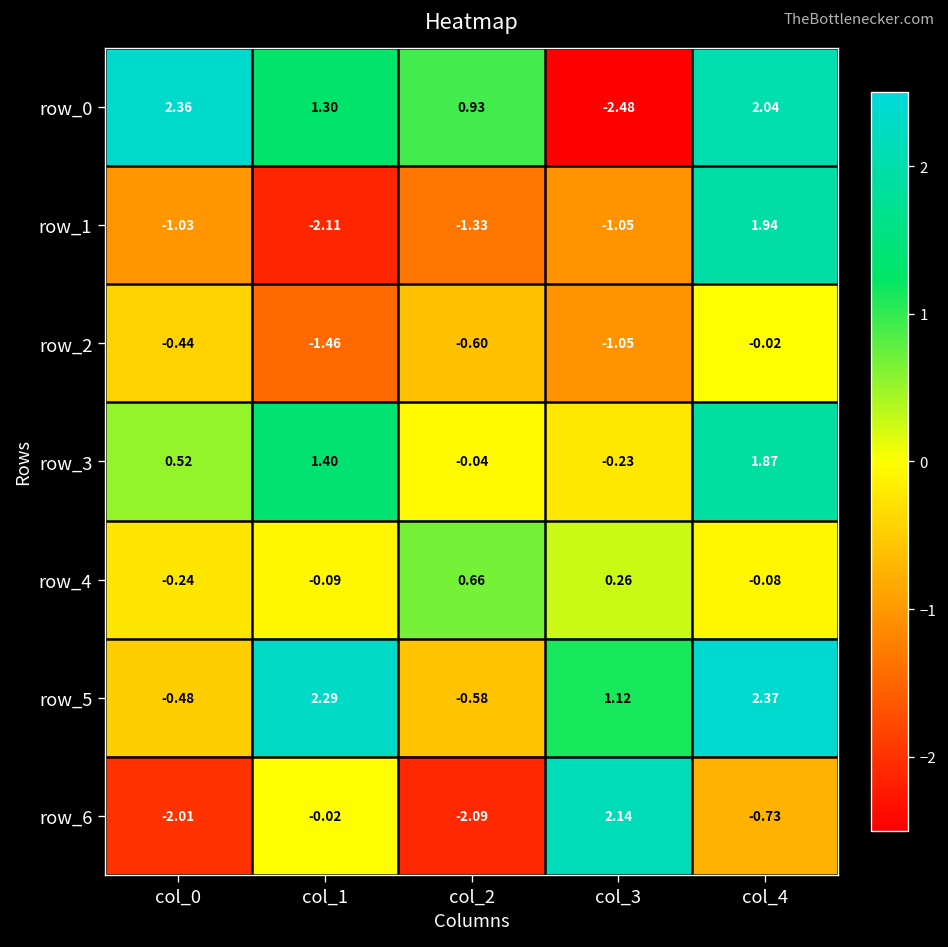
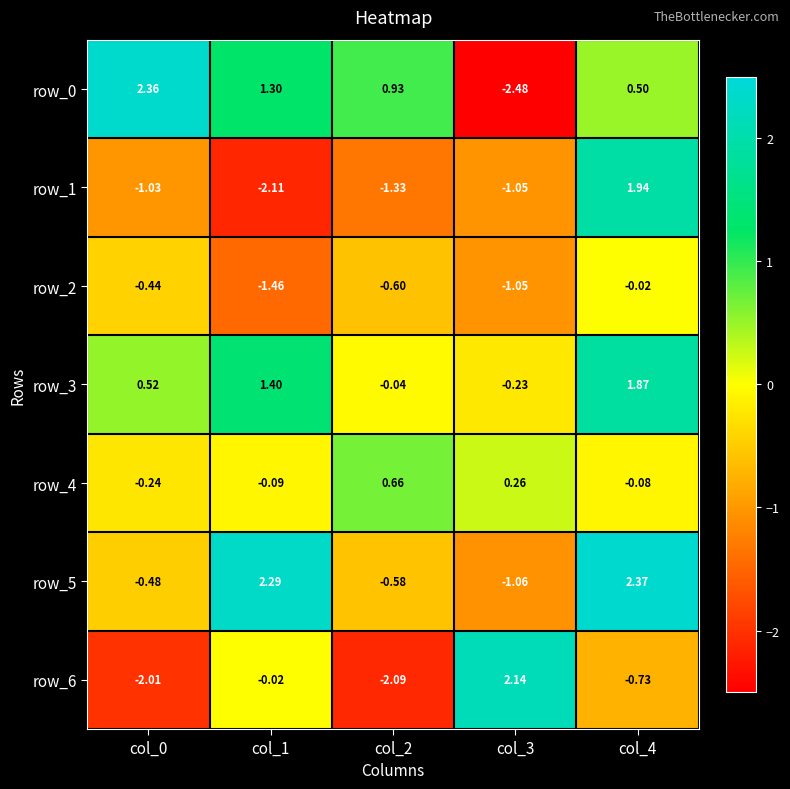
row_0, col_4: 2.04 -> 0.50
row_5, col_3: 1.12 -> -1.06
